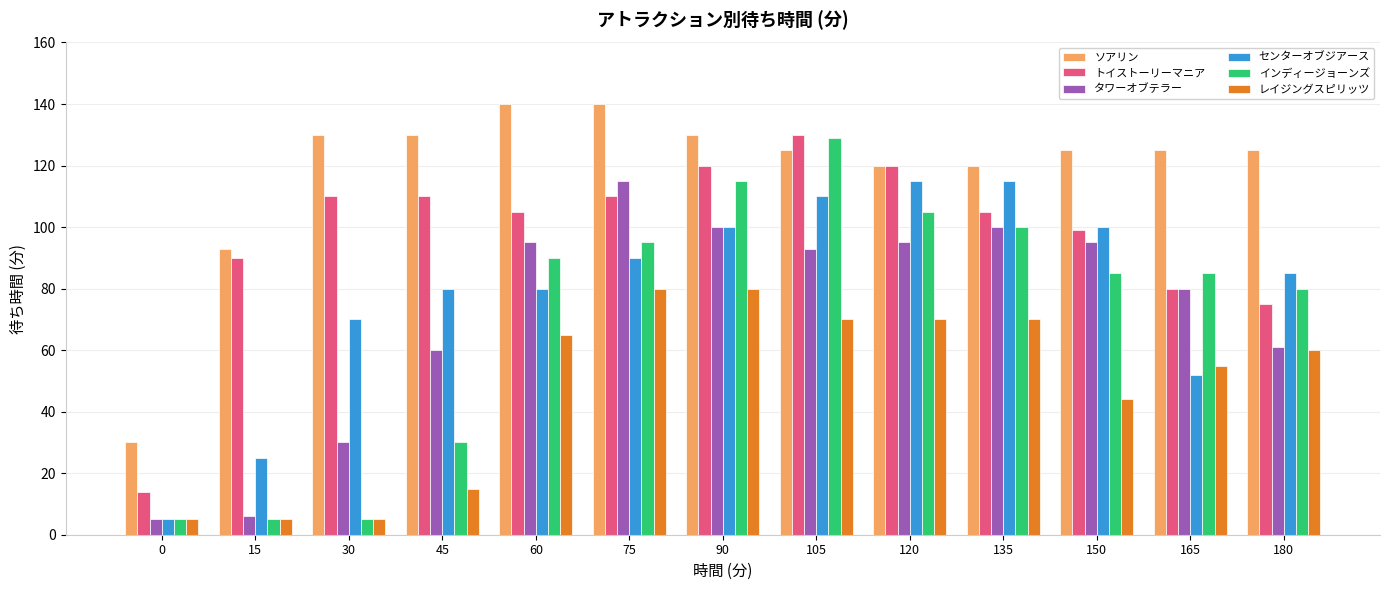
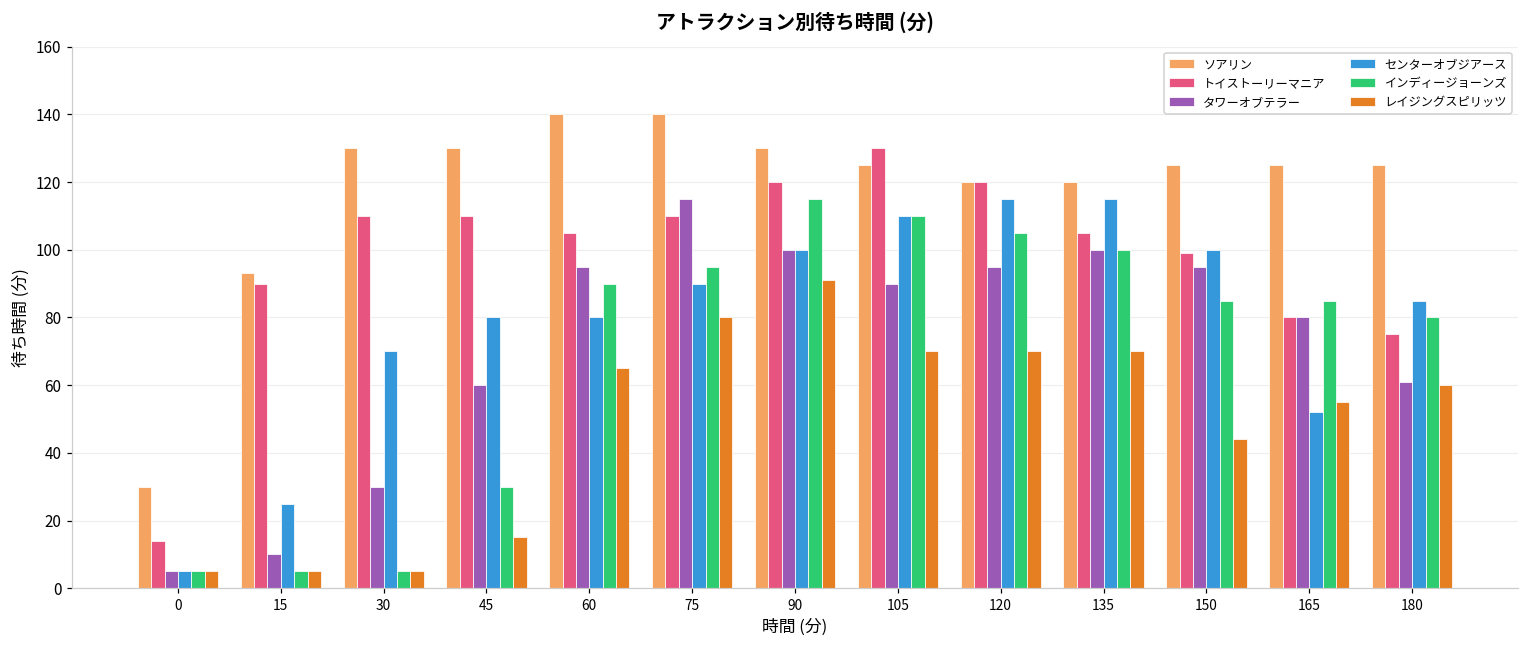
タワーオブテラー, 15: 6 -> 10
レイジングスピリッツ, 90: 80 -> 91
タワーオブテラー, 105: 93 -> 90
インディージョーンズ, 105: 129 -> 110
